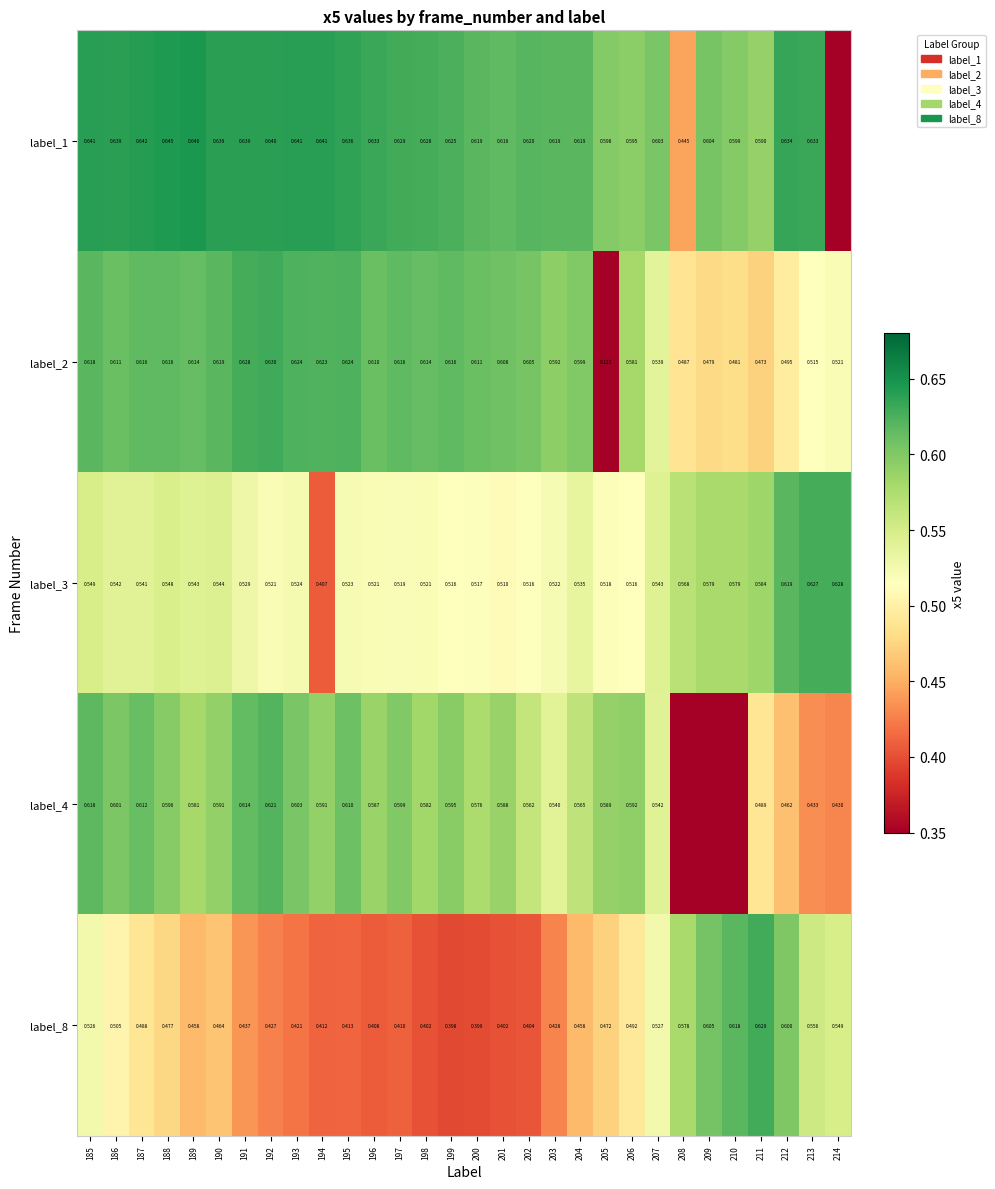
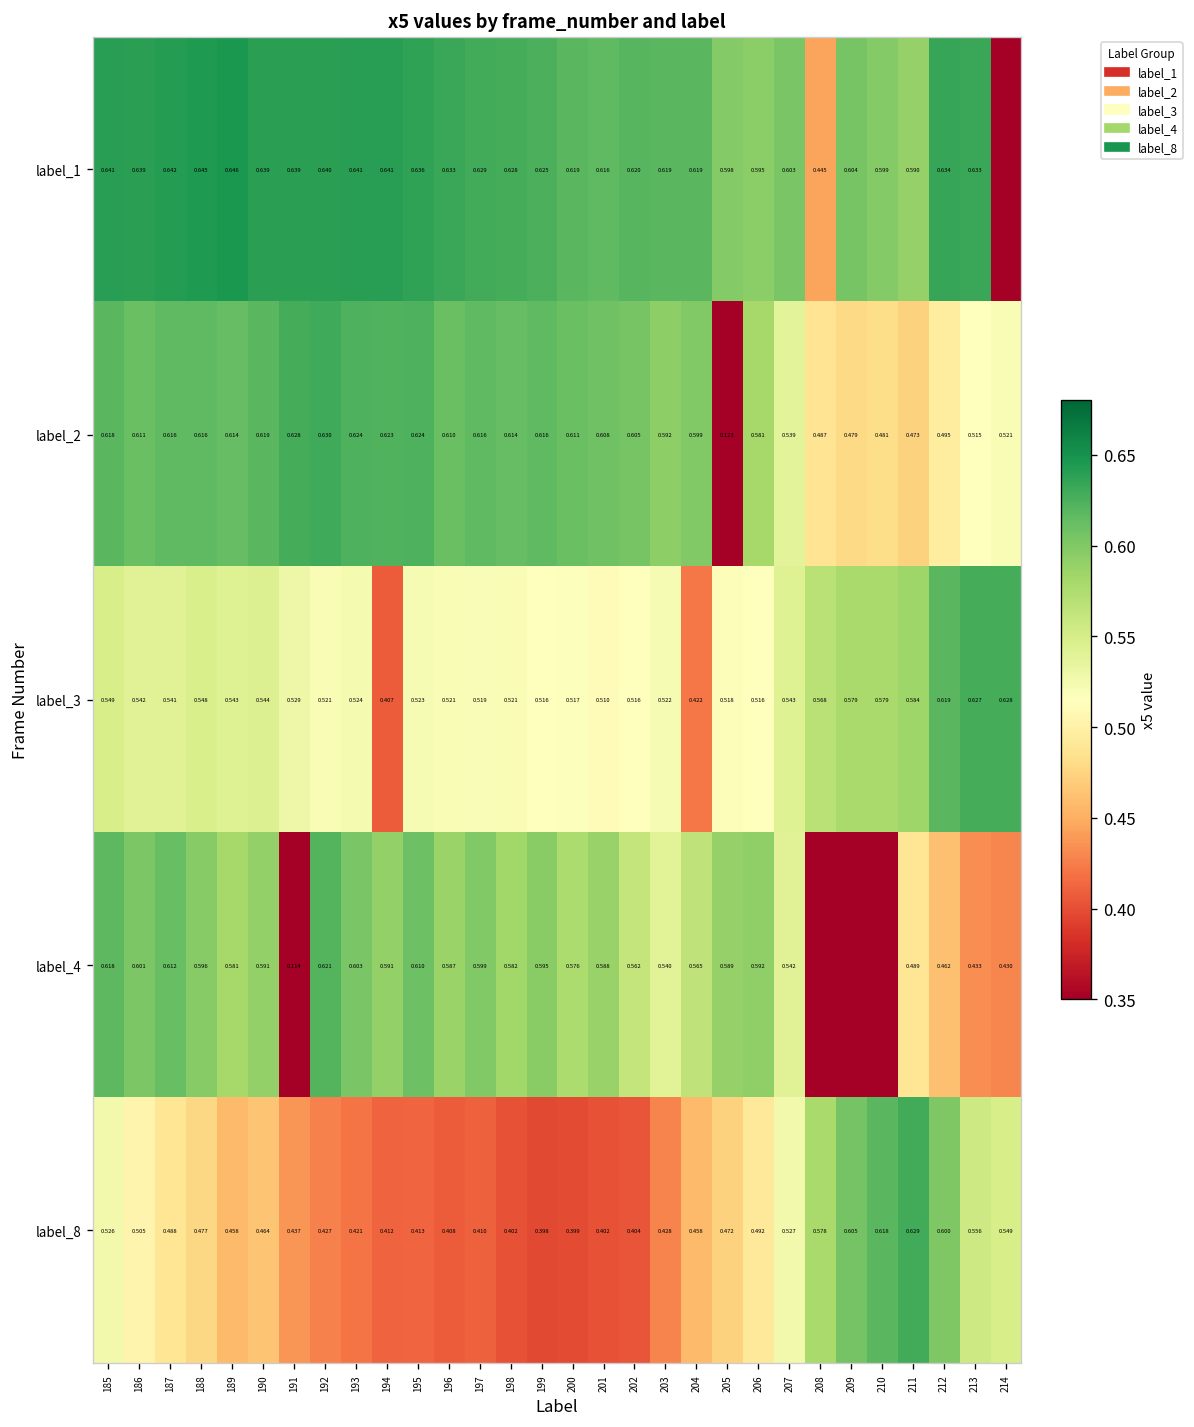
label_3, 204: 0.535 -> 0.422
label_4, 191: 0.614 -> 0.114
